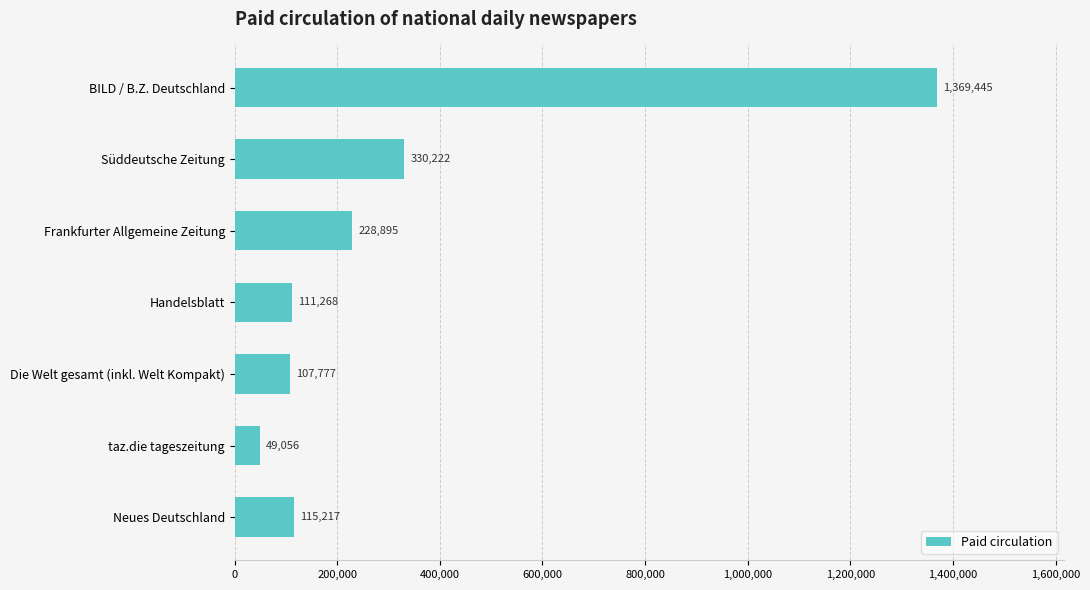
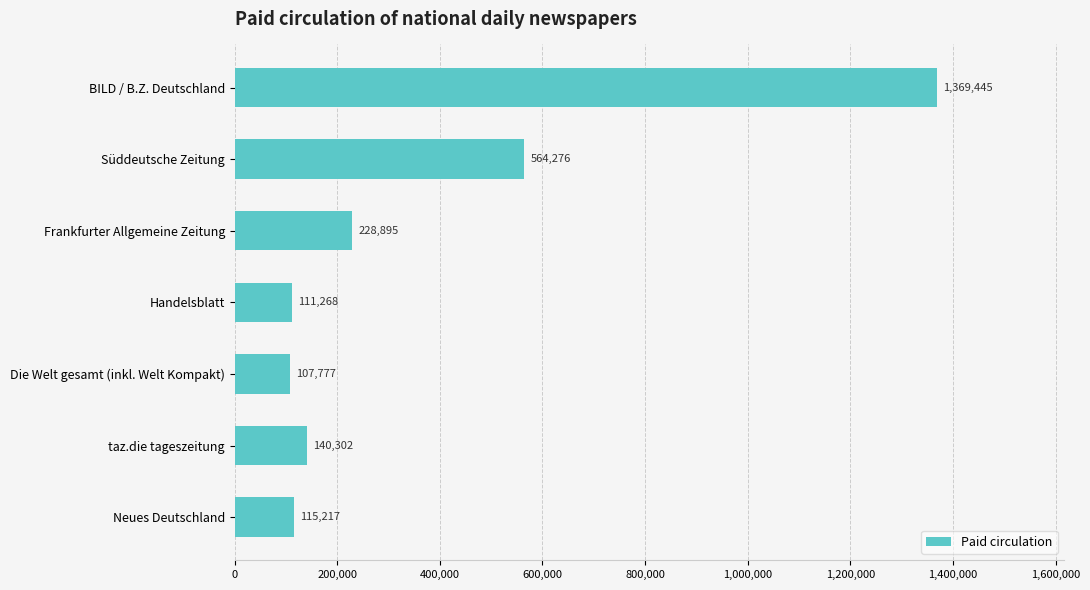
Süddeutsche Zeitung: 330,222 -> 564,276
taz.die tageszeitung: 49,056 -> 140,302
